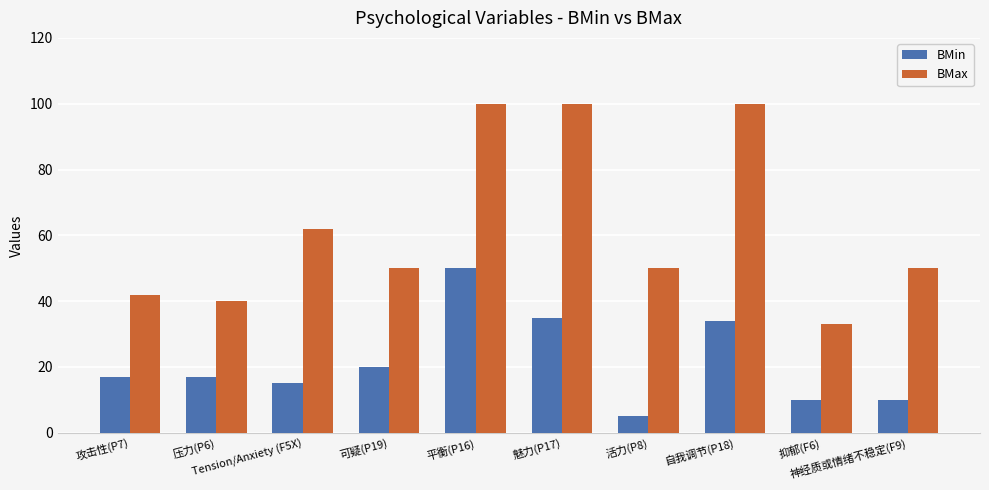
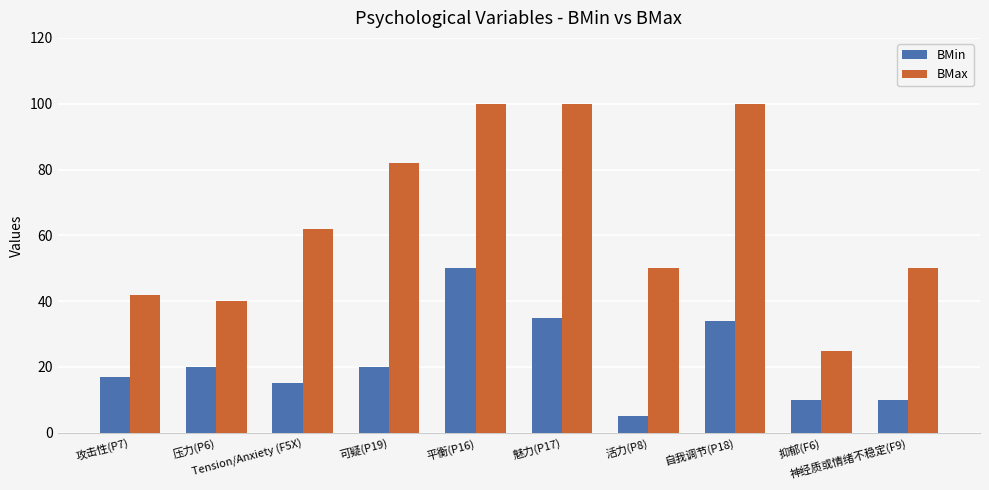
BMin, 压力(P6): 17 -> 20
BMax, 可疑(P19): 50 -> 82
BMax, 抑郁(F6): 33 -> 25
